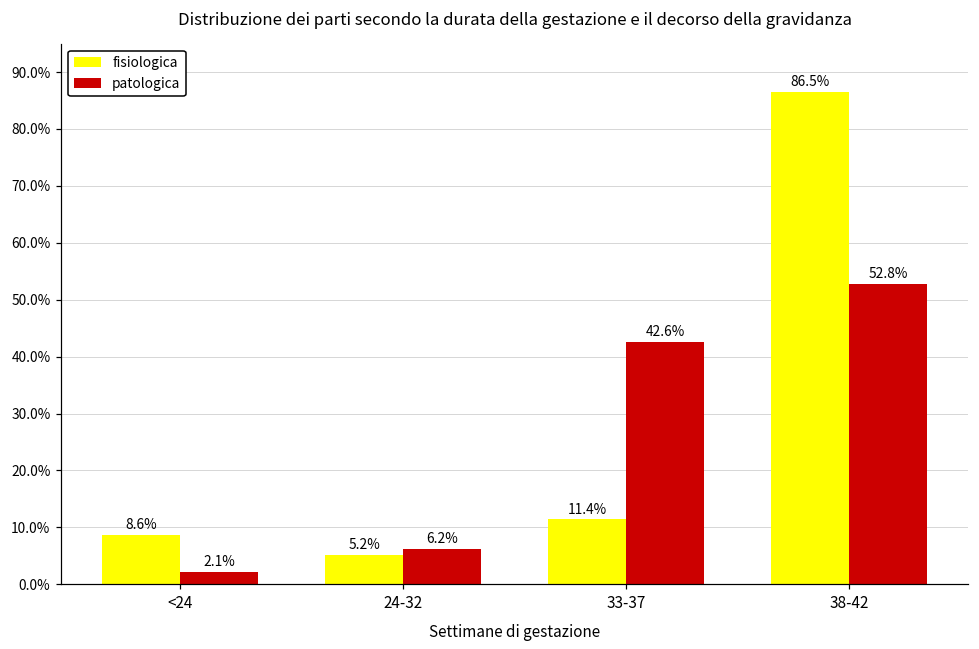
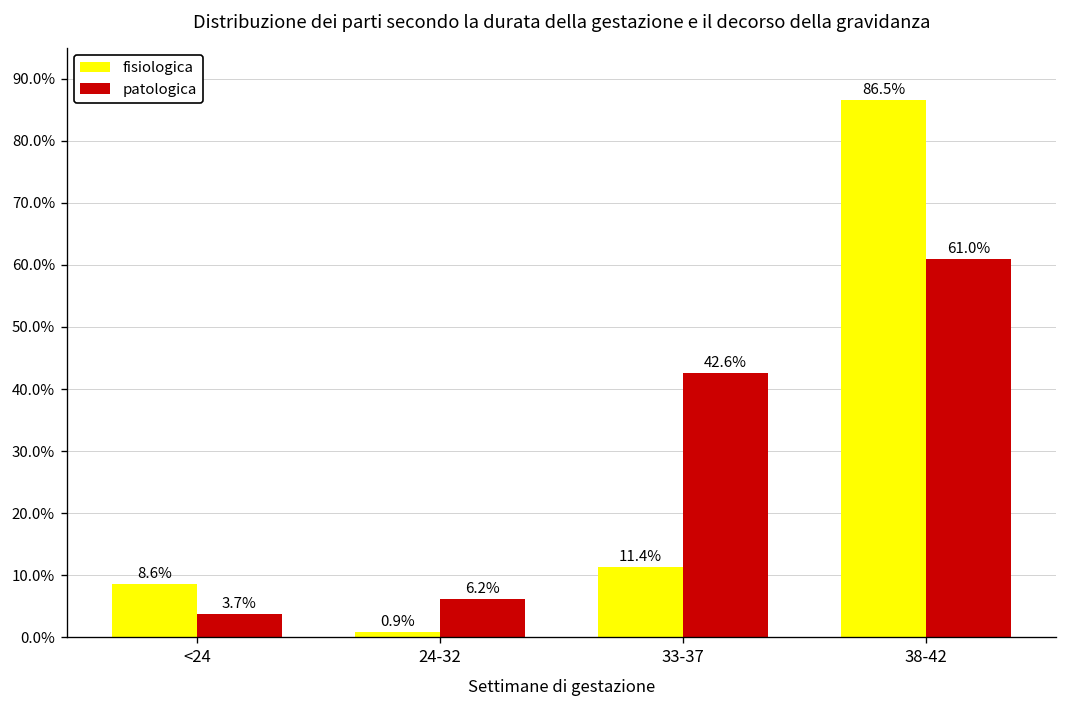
patologica, <24: 2.1% -> 3.7%
fisiologica, 24-32: 5.2% -> 0.9%
patologica, 38-42: 52.8% -> 61.0%
